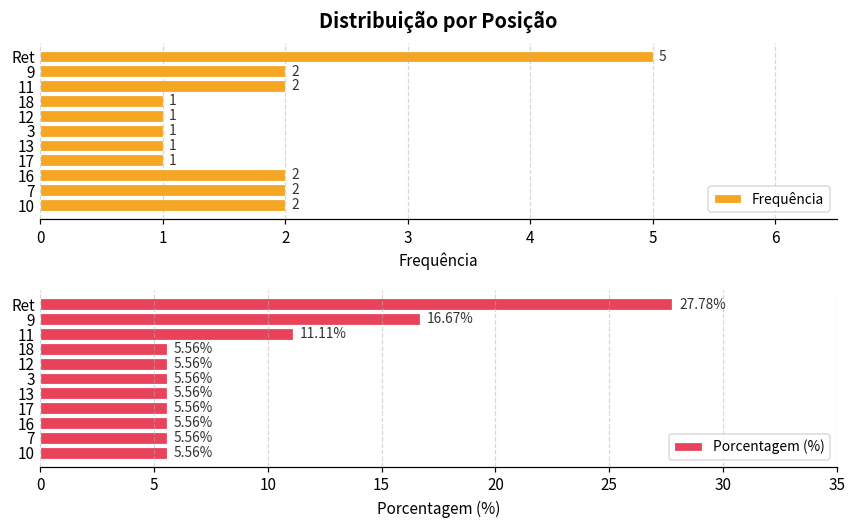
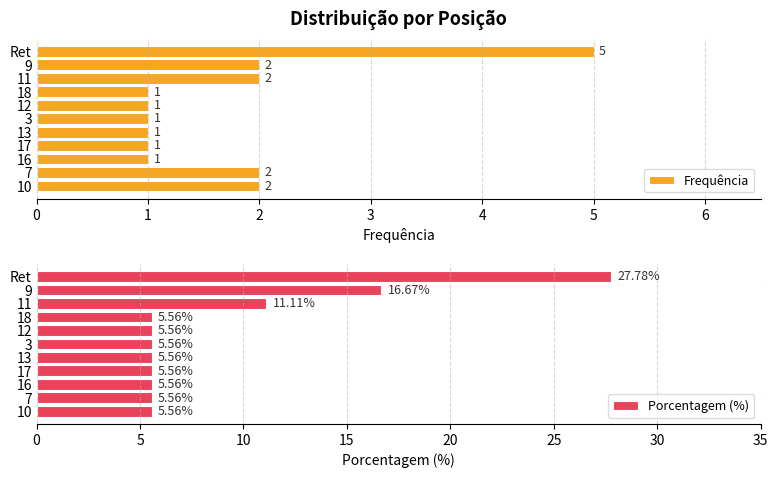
Distribuição por Posição, 16: 2 -> 1
